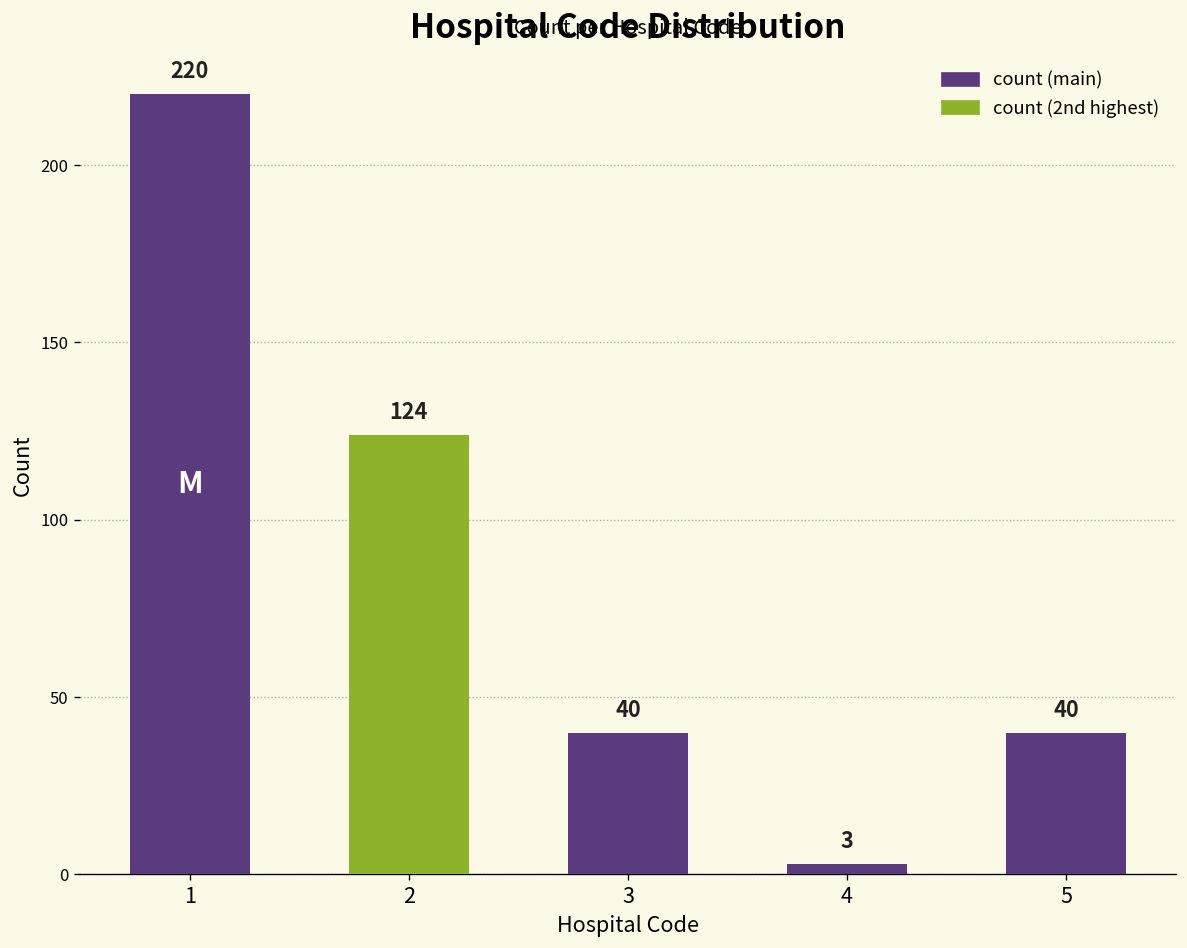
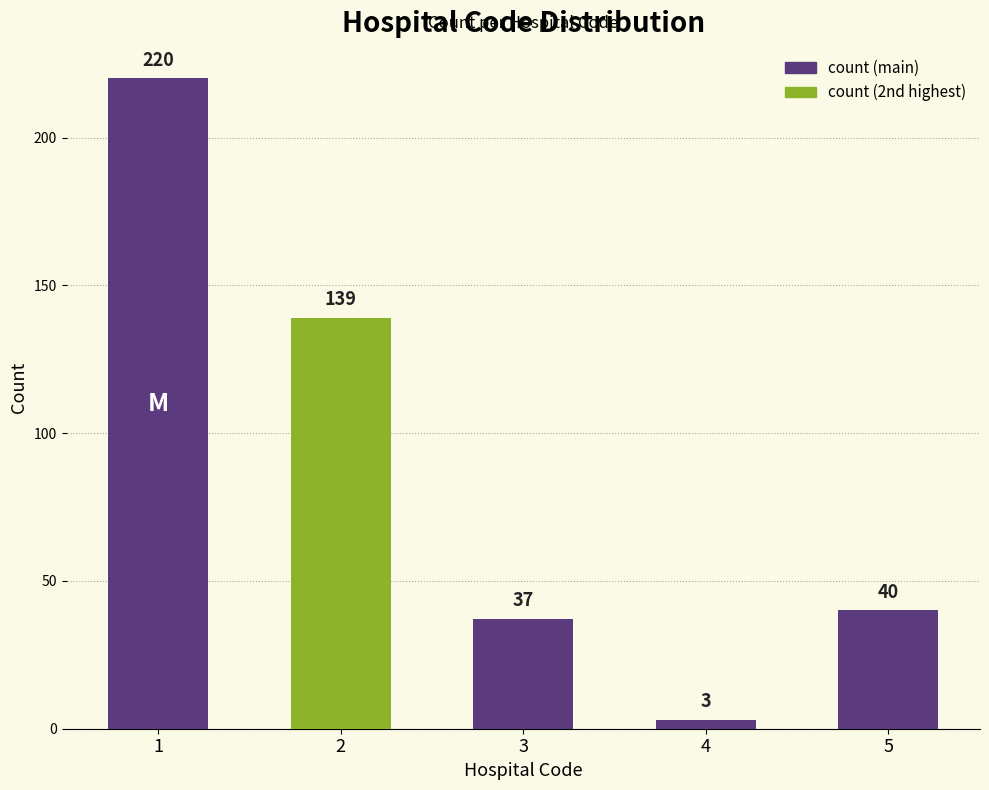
2: 124 -> 139
3: 40 -> 37
